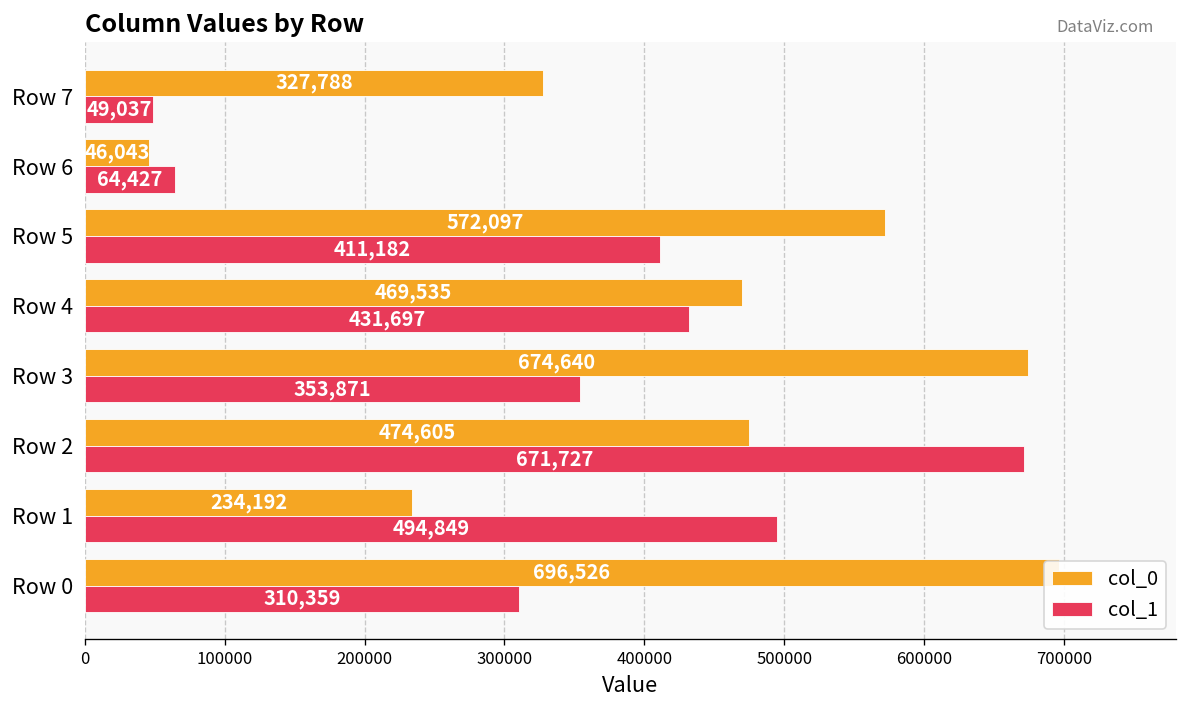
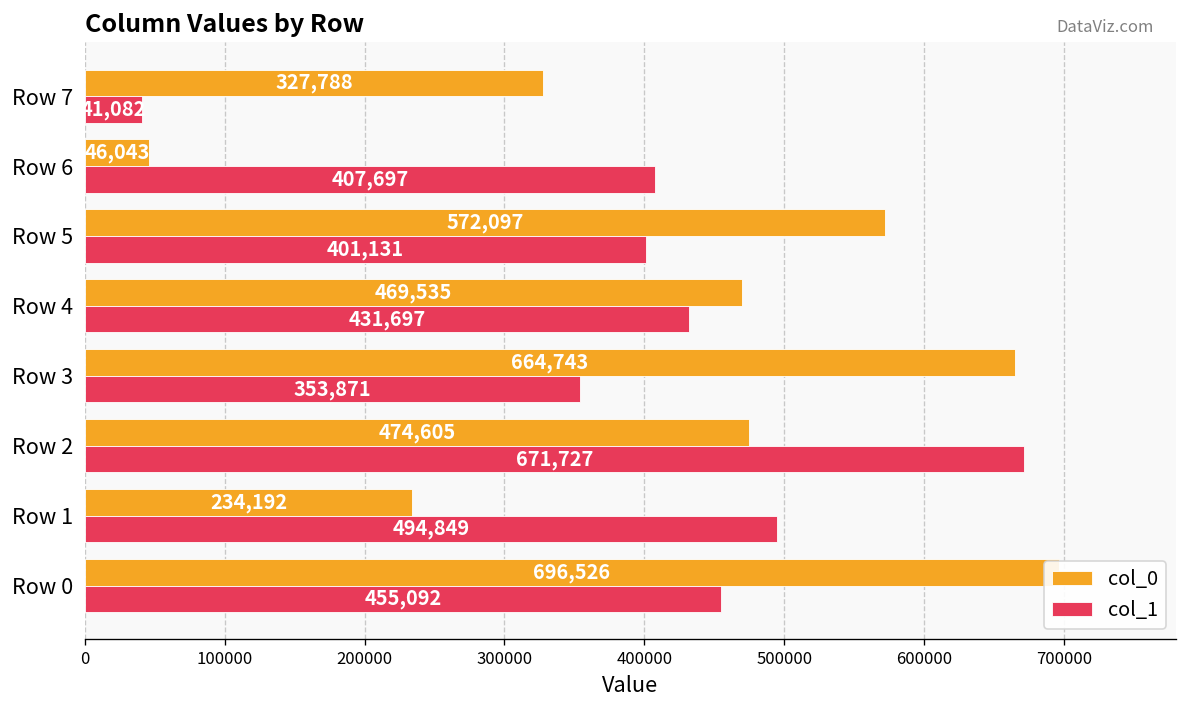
col_1, Row 7: 49,037 -> 41,082
col_1, Row 6: 64,427 -> 407,697
col_1, Row 5: 411,182 -> 401,131
col_0, Row 3: 674,640 -> 664,743
col_1, Row 0: 310,359 -> 455,092
